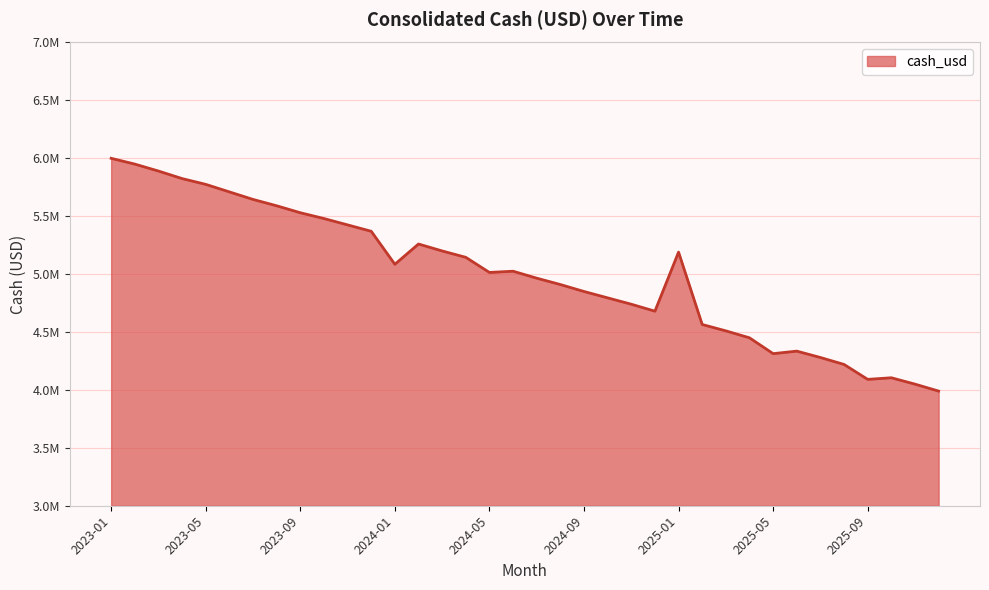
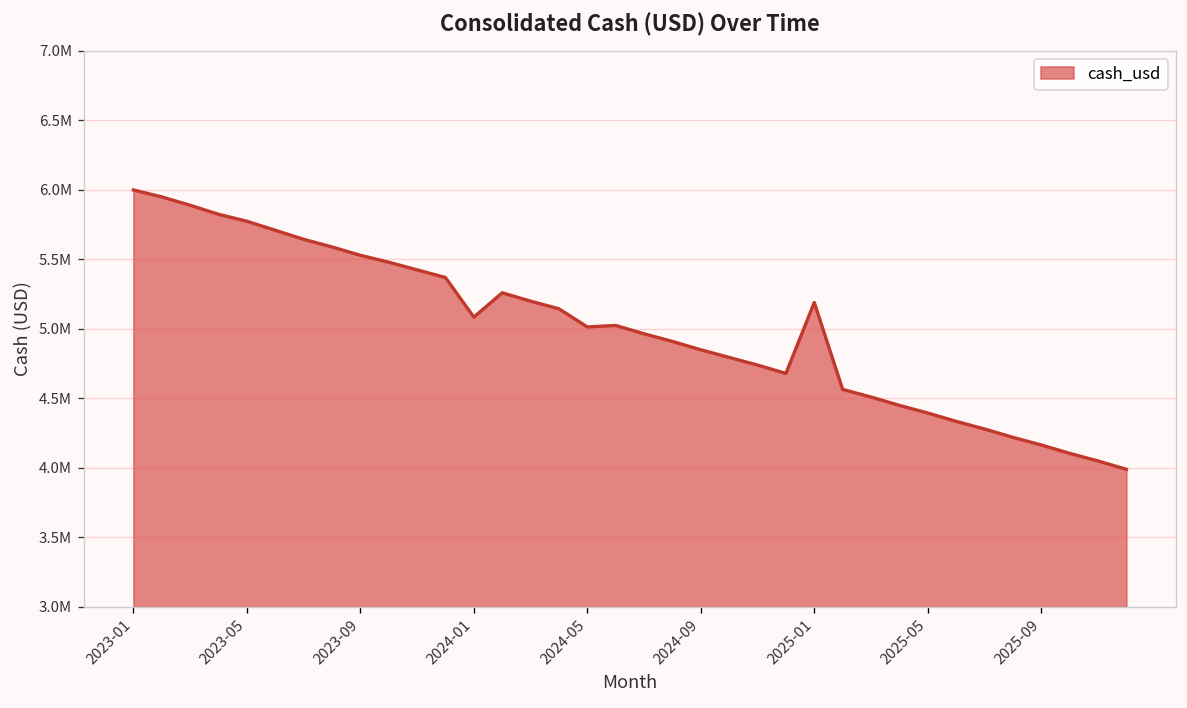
2025-05: 4310000 -> 4400000
2025-09: 4090000 -> 4170000
